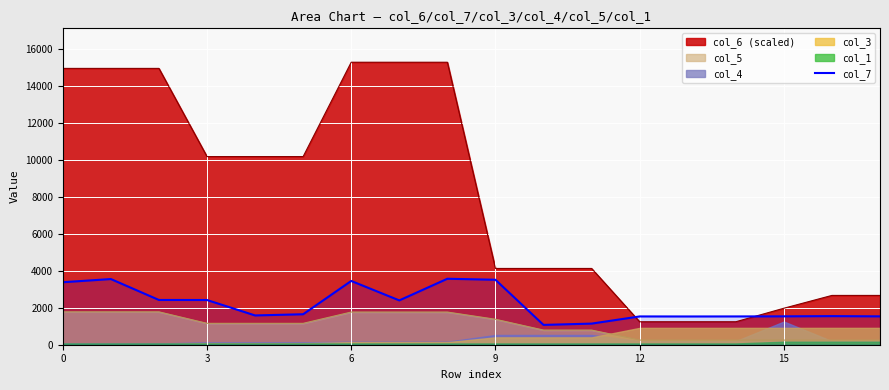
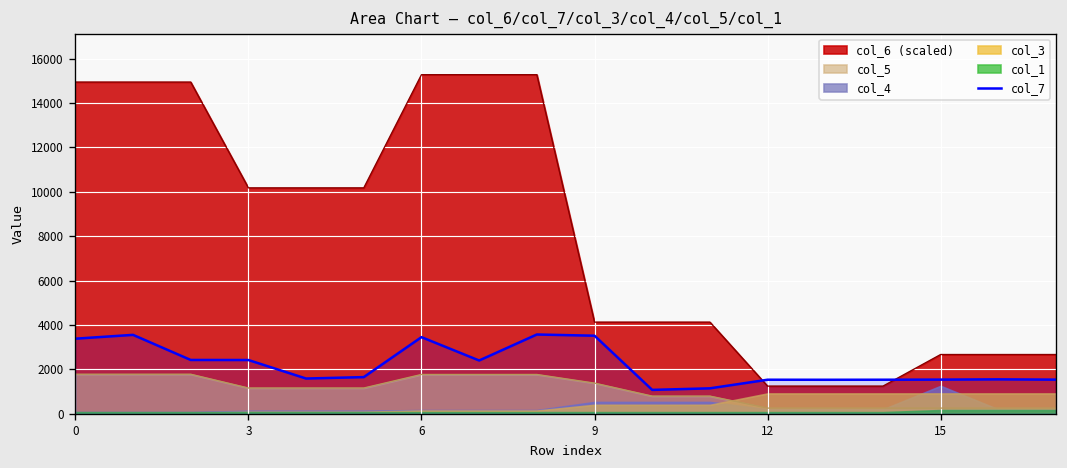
col_6 (scaled), 15: 2000 -> 2700
